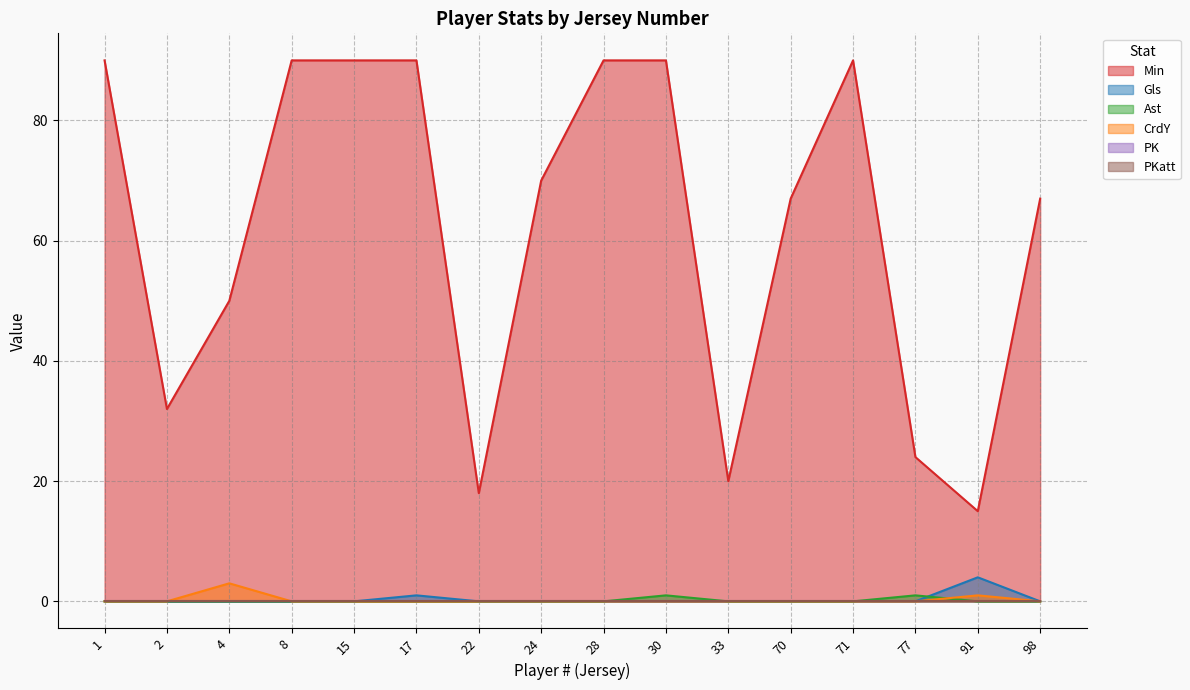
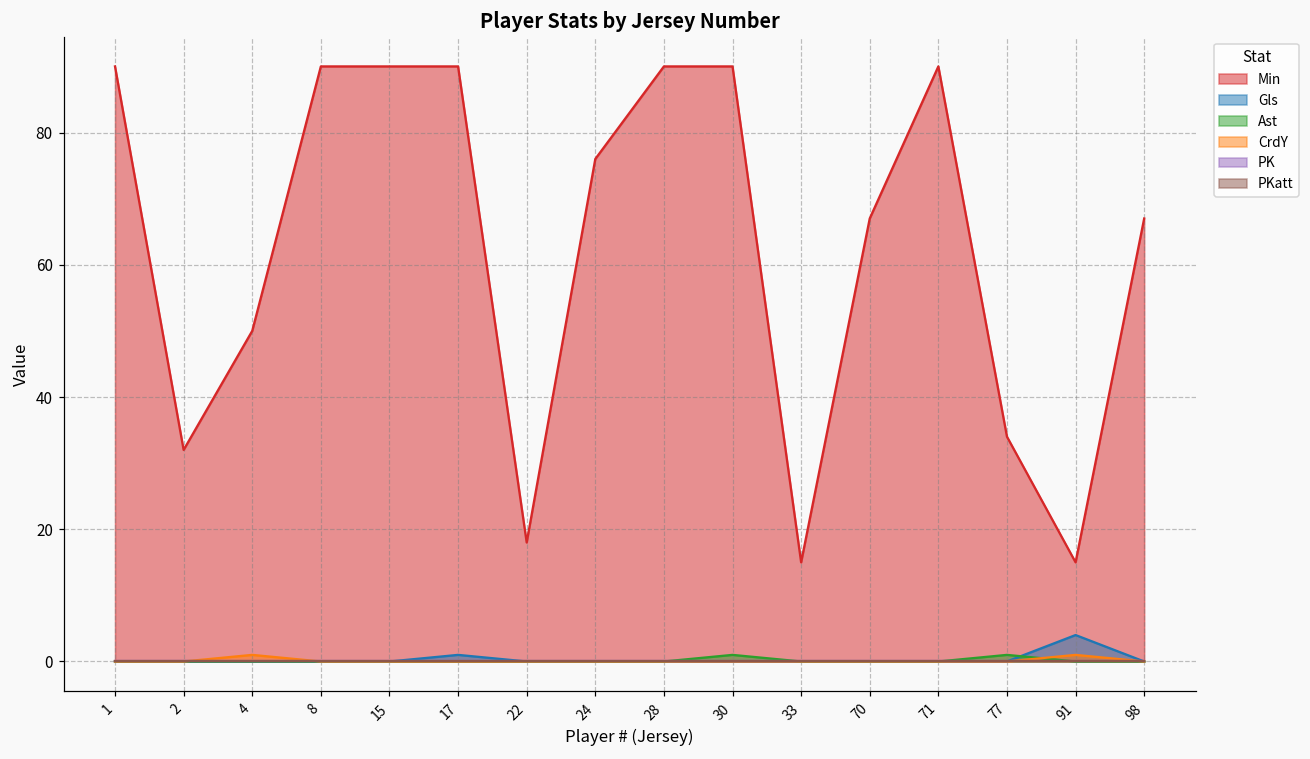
CrdY, 4: 3 -> 1
Min, 24: 70 -> 76
Min, 33: 20 -> 15
Min, 77: 24 -> 34
